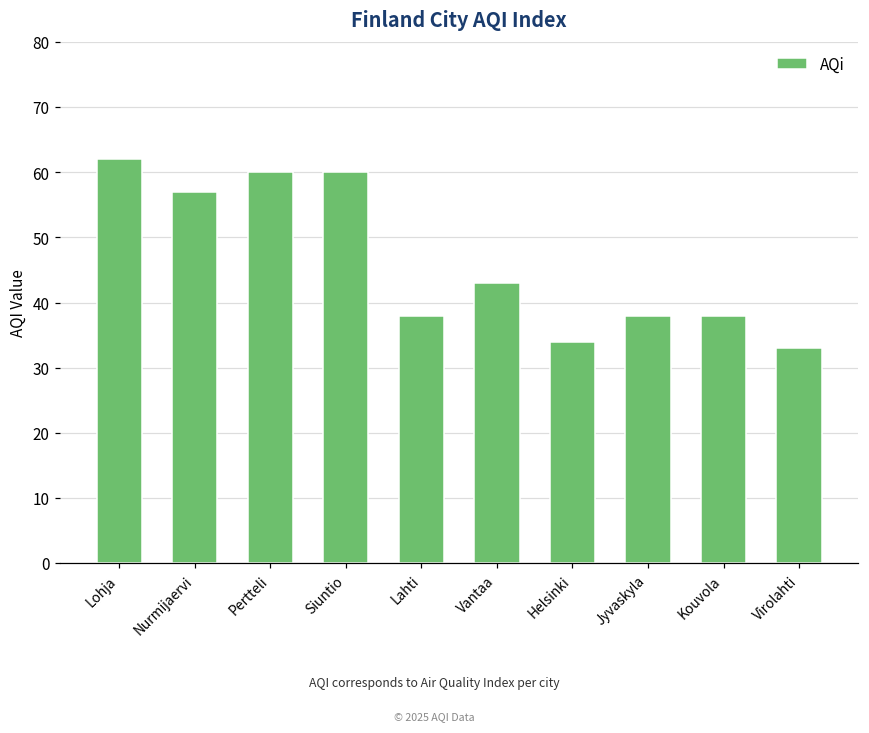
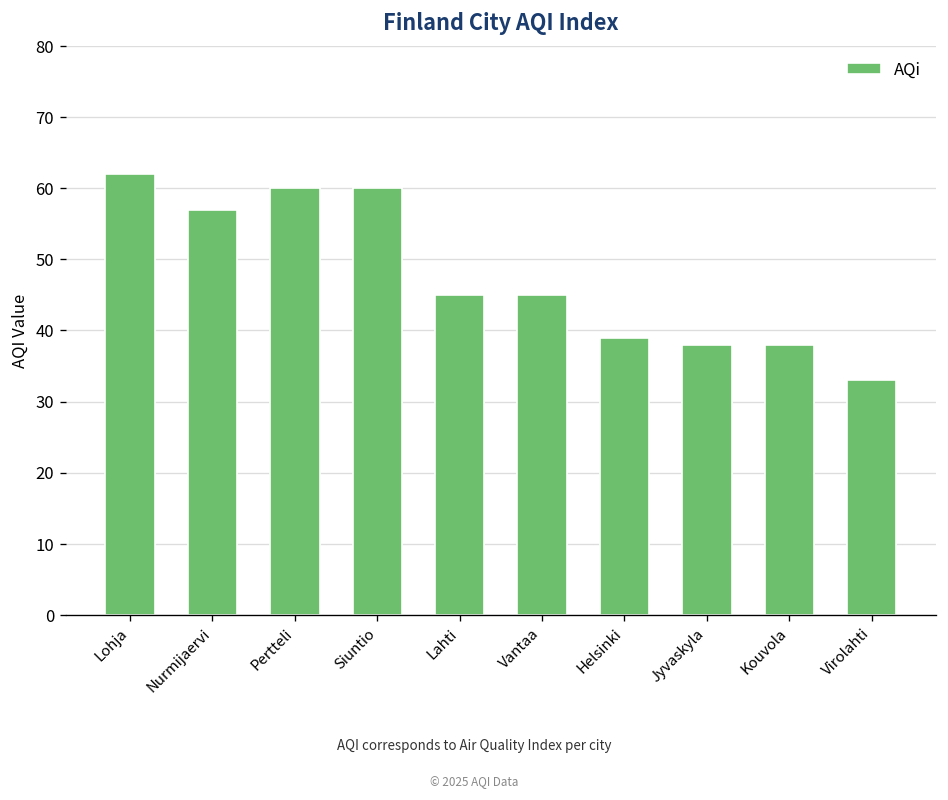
Lahti: 38 -> 45
Vantaa: 43 -> 45
Helsinki: 34 -> 39
